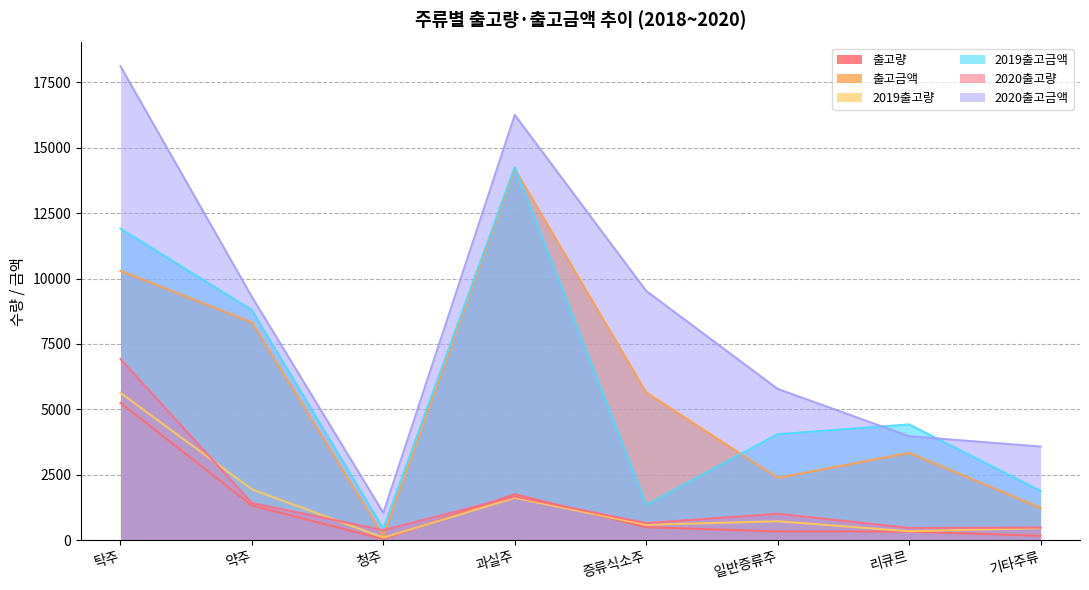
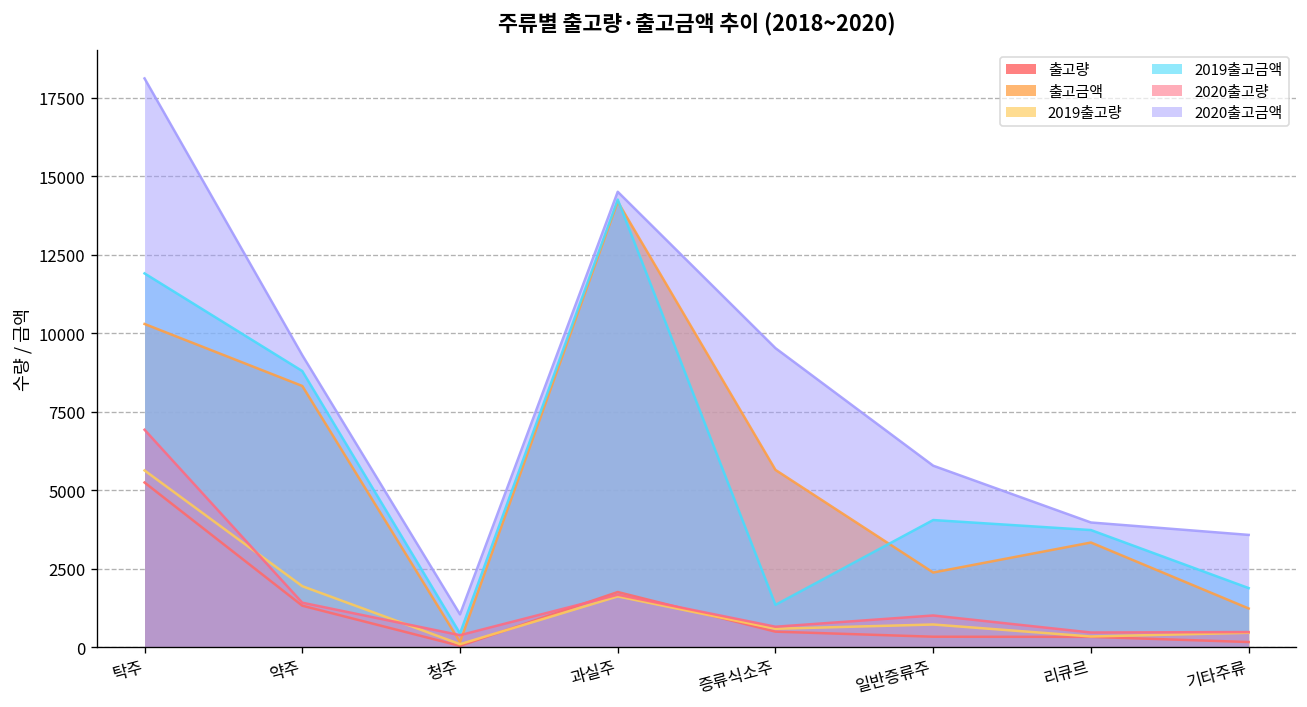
2020출고금액, 과실주: 16300 -> 14500
2019출고금액, 리큐르: 4400 -> 3700
